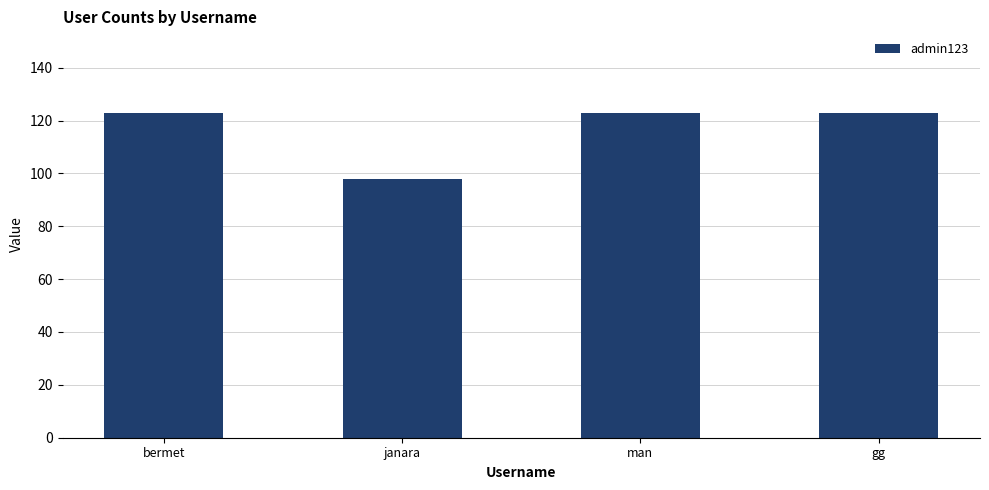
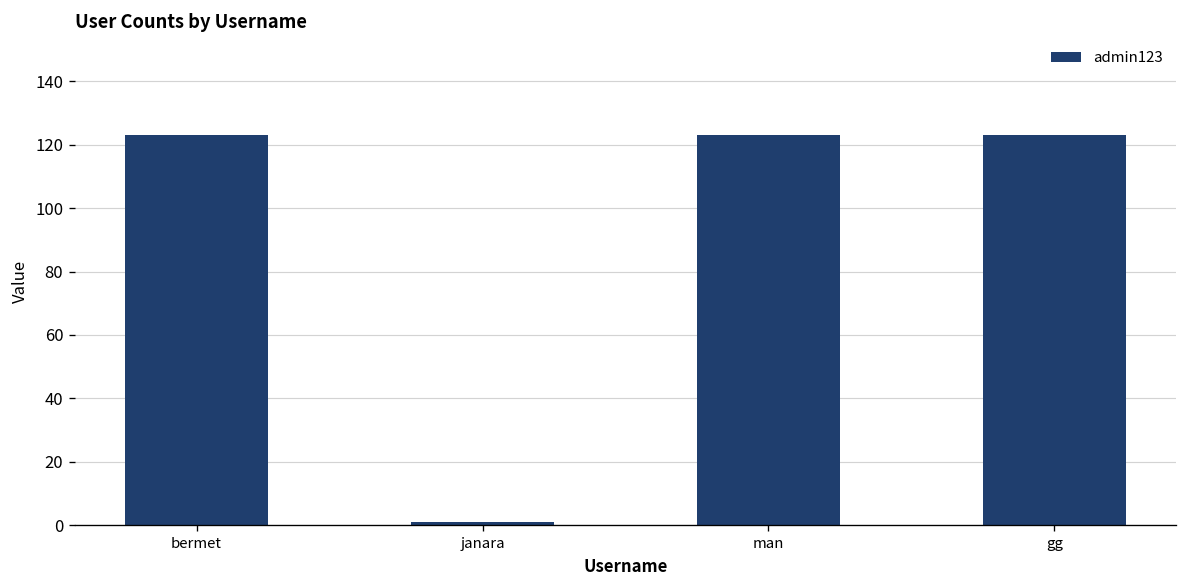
janara: 98 -> 1
